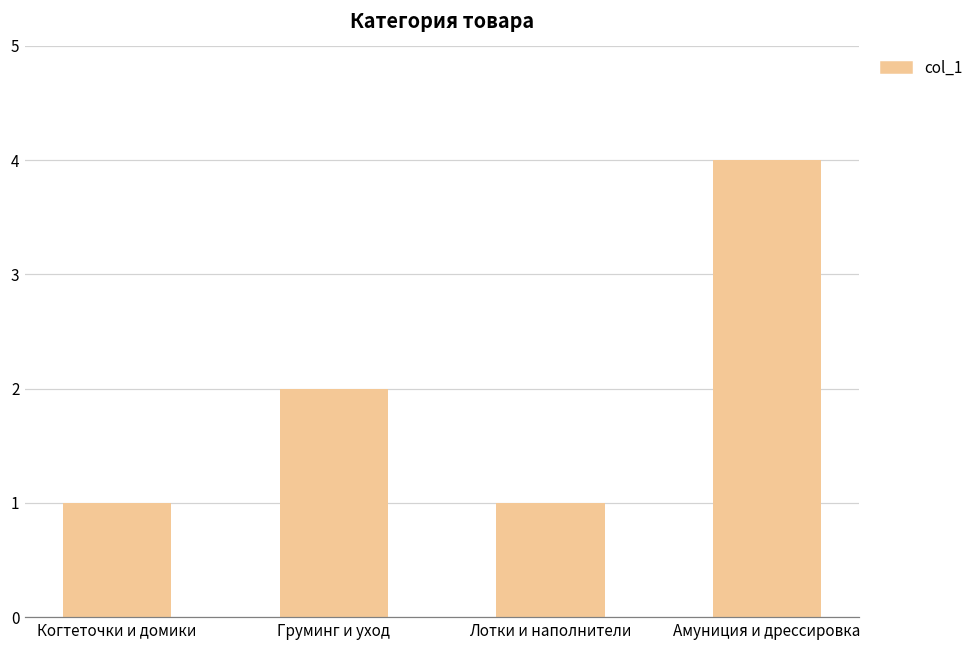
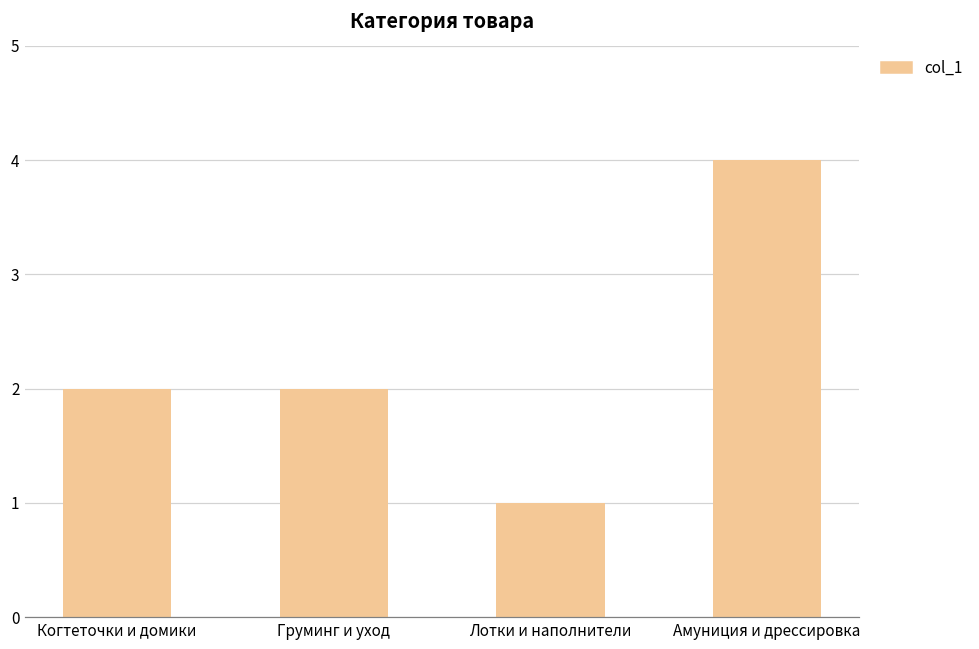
Когтеточки и домики: 1 -> 2
